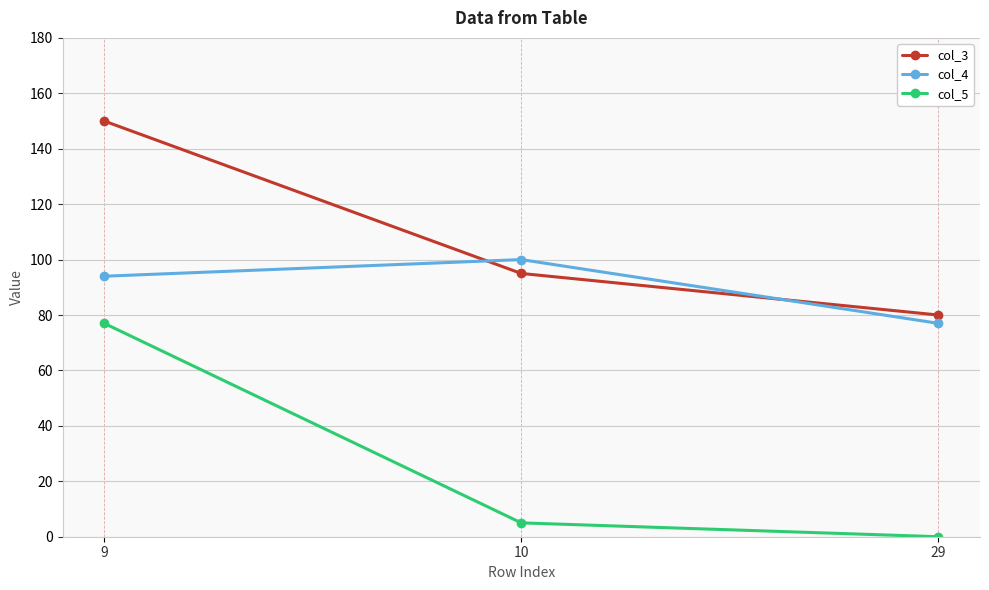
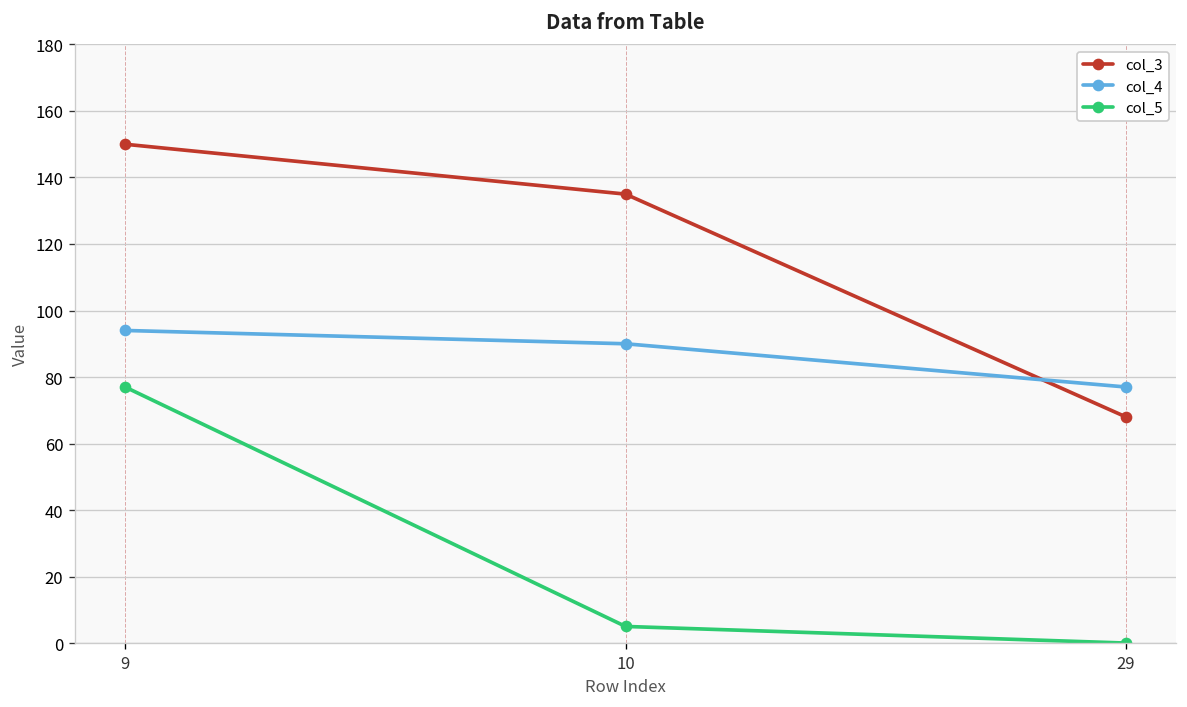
col_3, 10: 95 -> 135
col_4, 10: 100 -> 90
col_3, 29: 80 -> 68
